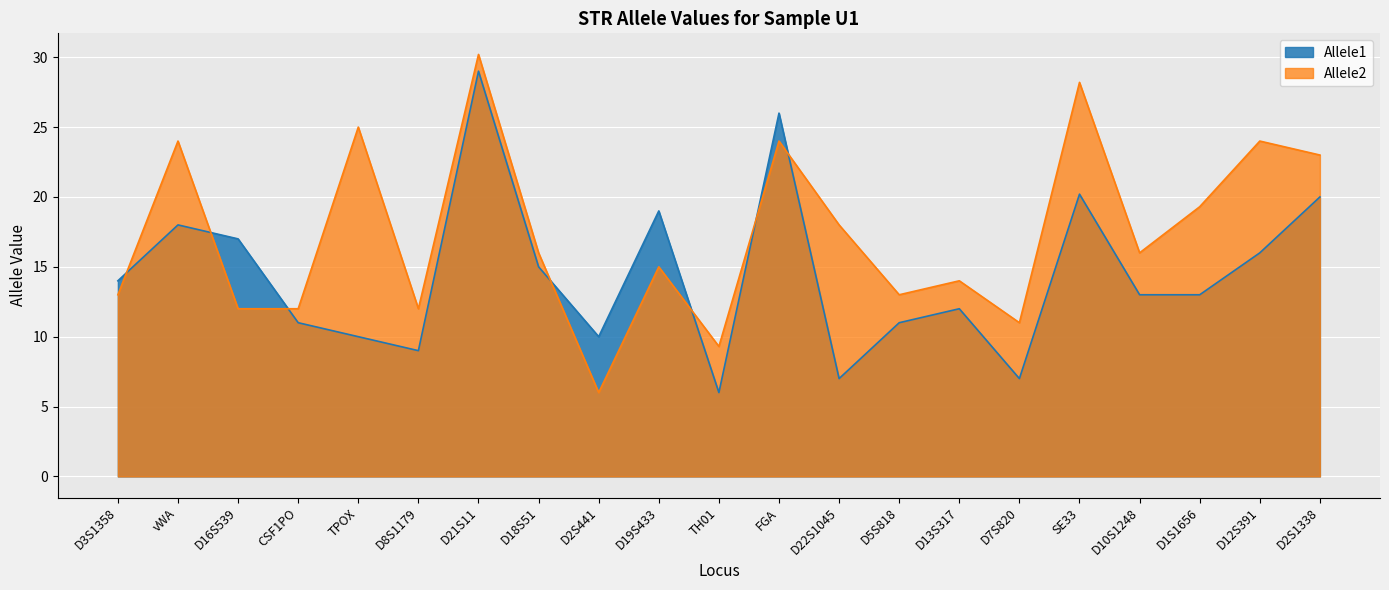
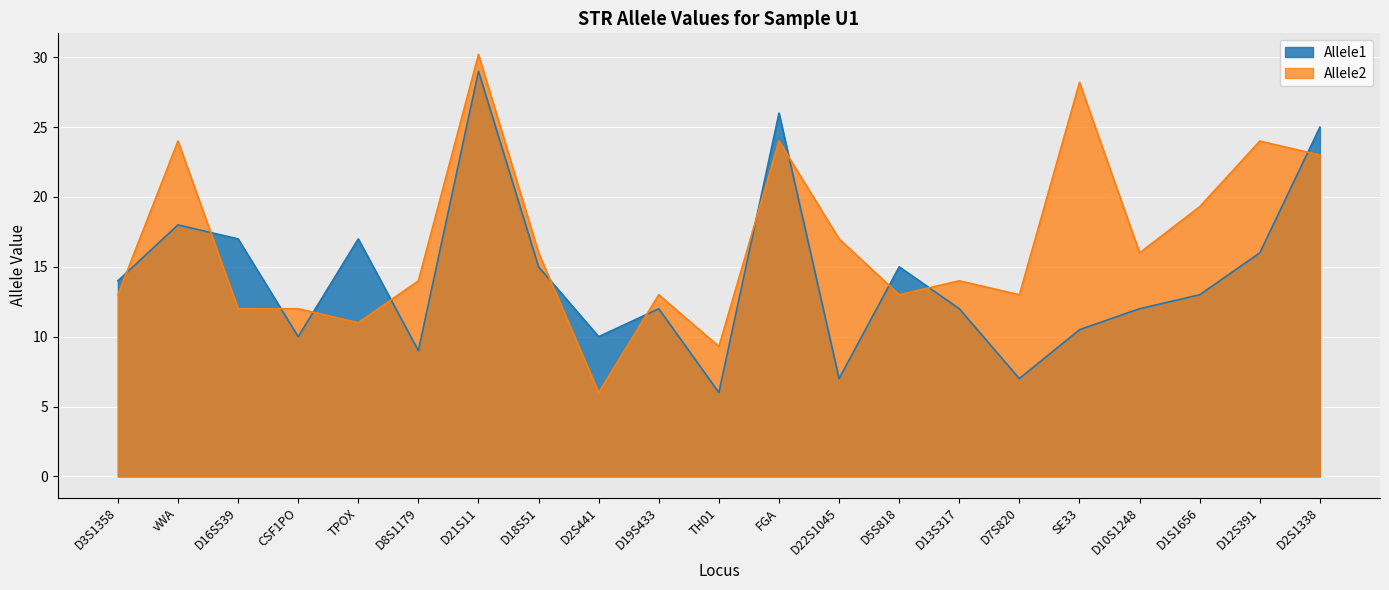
Allele1, CSF1PO: 11 -> 10
Allele1, TPOX: 10 -> 17
Allele2, TPOX: 25 -> 11
Allele2, D8S1179: 12 -> 14
Allele1, D19S433: 19 -> 12
Allele2, D19S433: 15 -> 13
Allele2, D22S1045: 18 -> 17
Allele1, D5S818: 11 -> 15
Allele2, D7S820: 11 -> 13
Allele1, SE33: 20.2 -> 10.5
Allele1, D10S1248: 13 -> 12
Allele1, D2S1338: 20 -> 25
